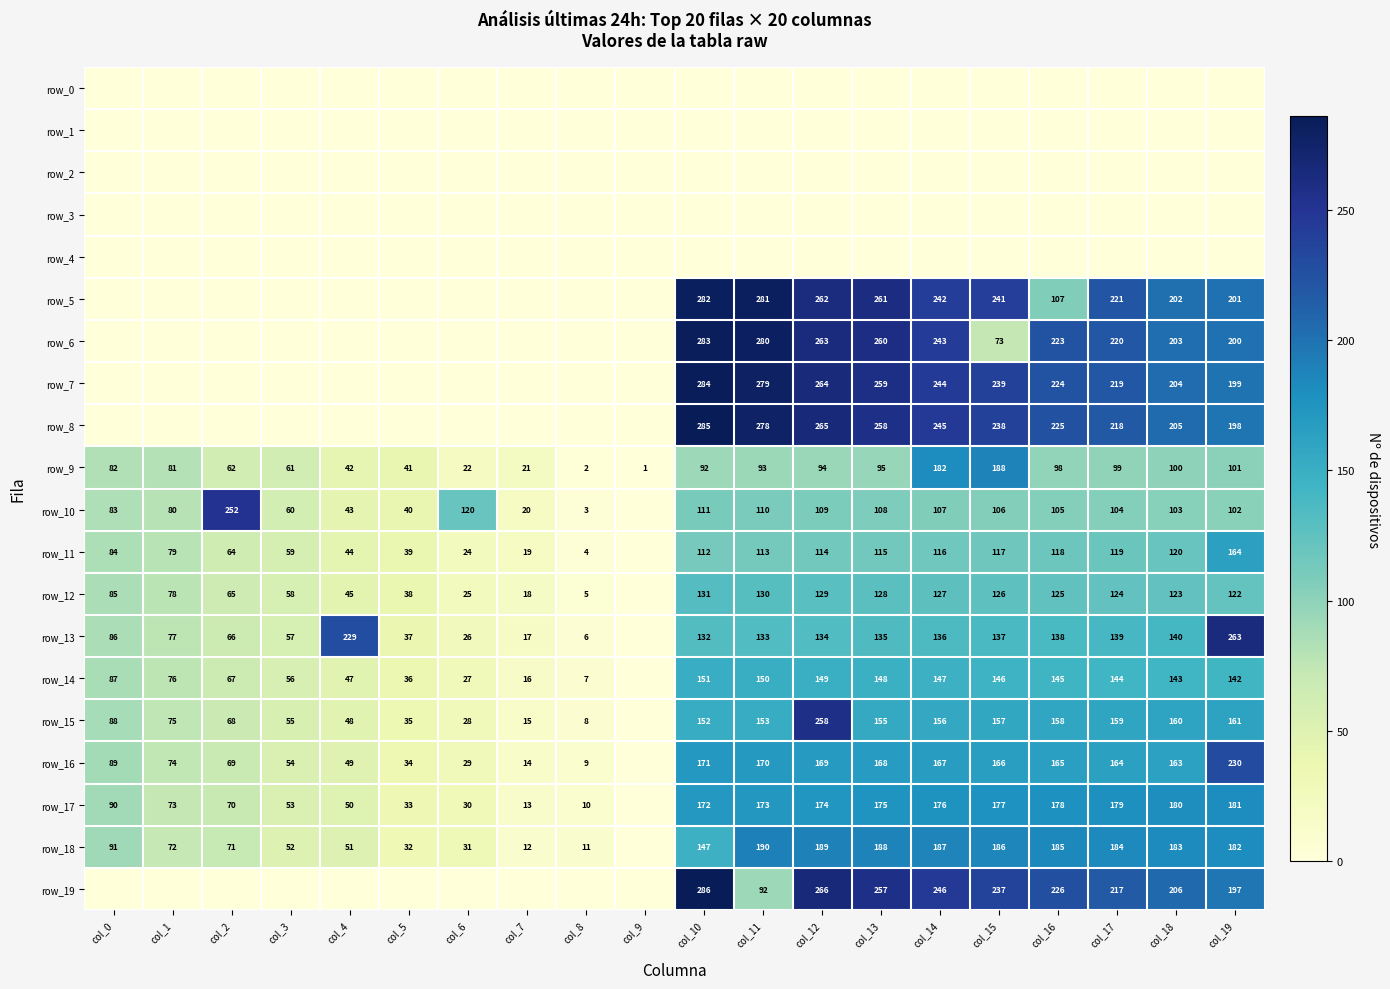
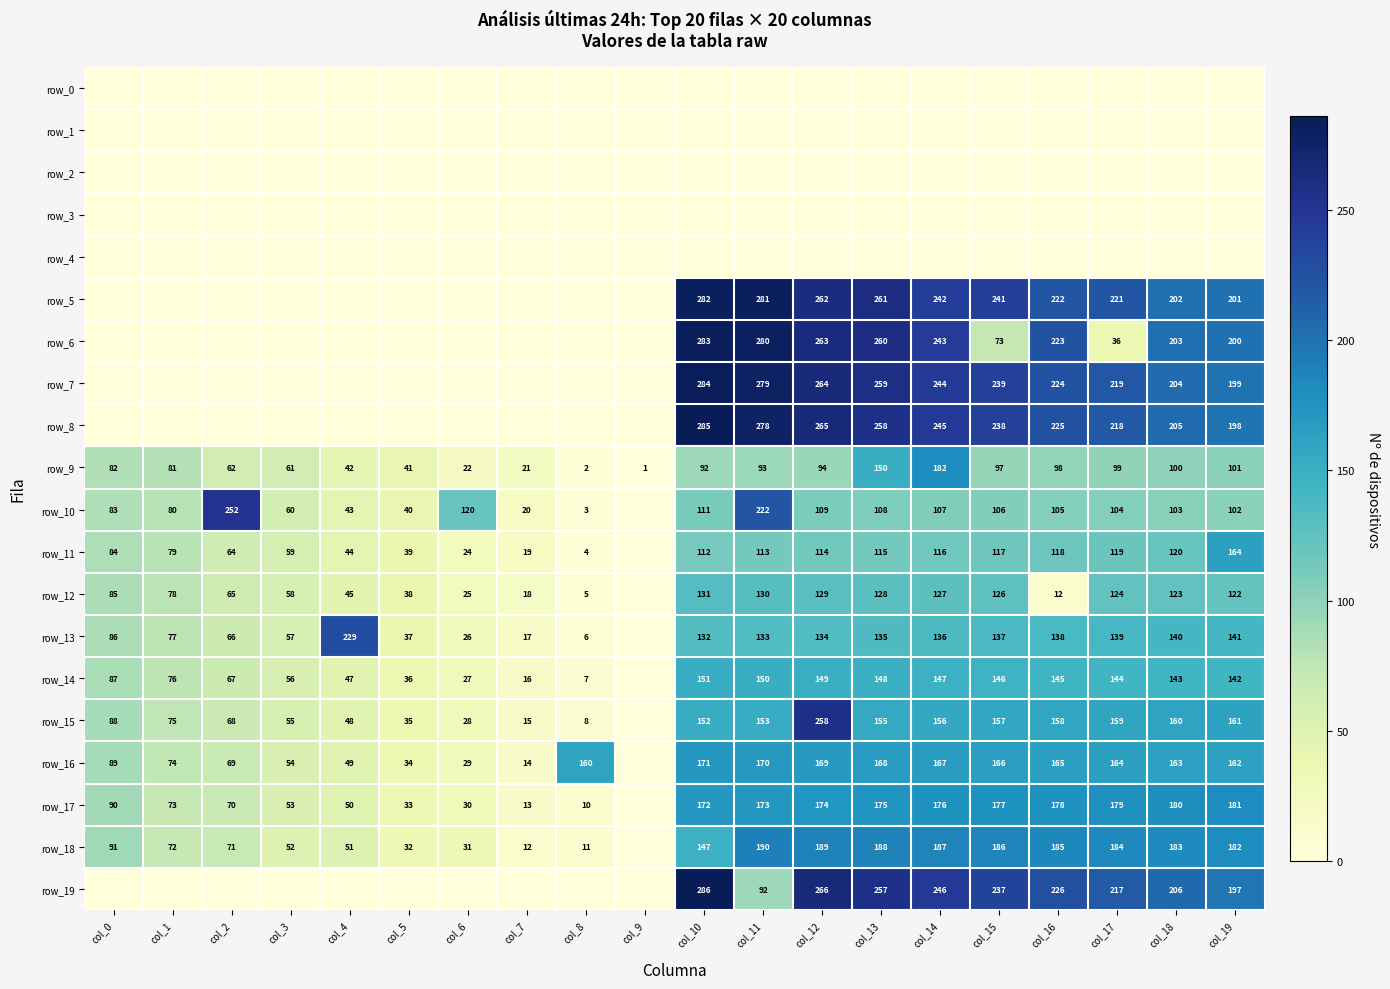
row_5, col_16: 107 -> 222
row_6, col_17: 220 -> 36
row_9, col_13: 95 -> 150
row_9, col_15: 188 -> 97
row_10, col_11: 110 -> 222
row_12, col_16: 125 -> 12
row_13, col_19: 263 -> 141
row_16, col_8: 9 -> 160
row_16, col_19: 230 -> 162
